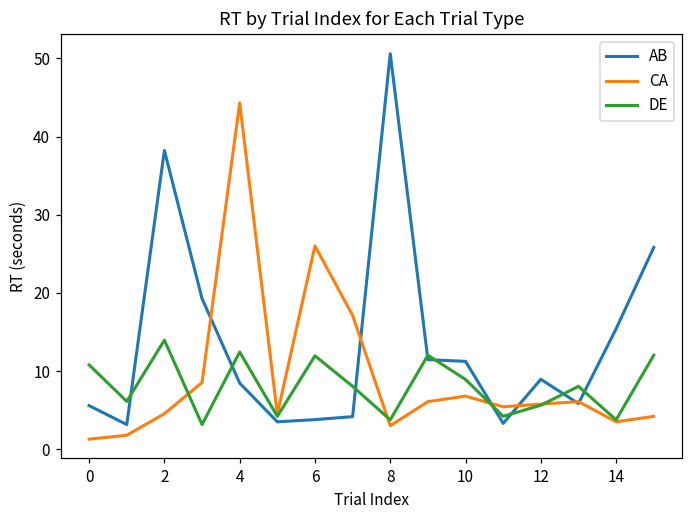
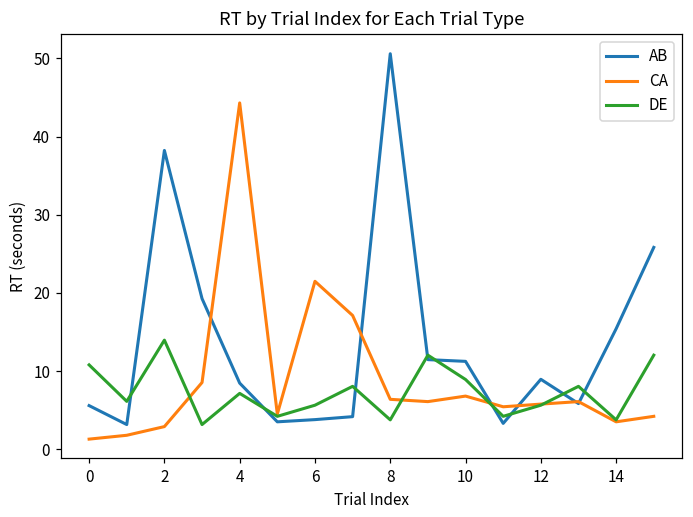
CA, 2: 5 -> 3
DE, 4: 12 -> 7
CA, 6: 26 -> 21
DE, 6: 12 -> 6
CA, 8: 3 -> 6
